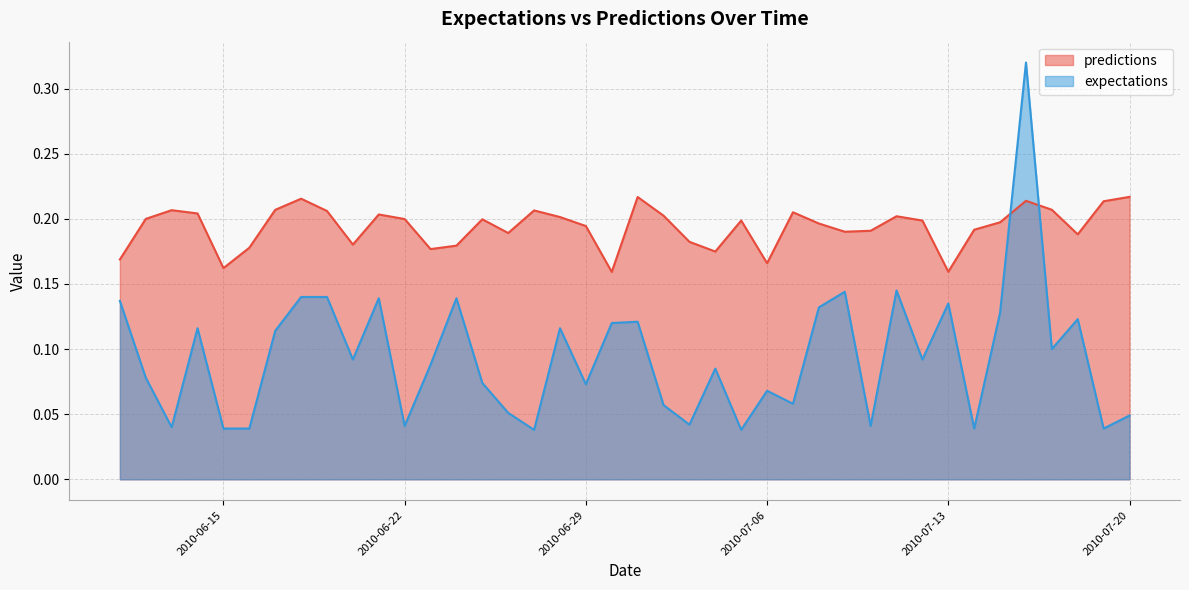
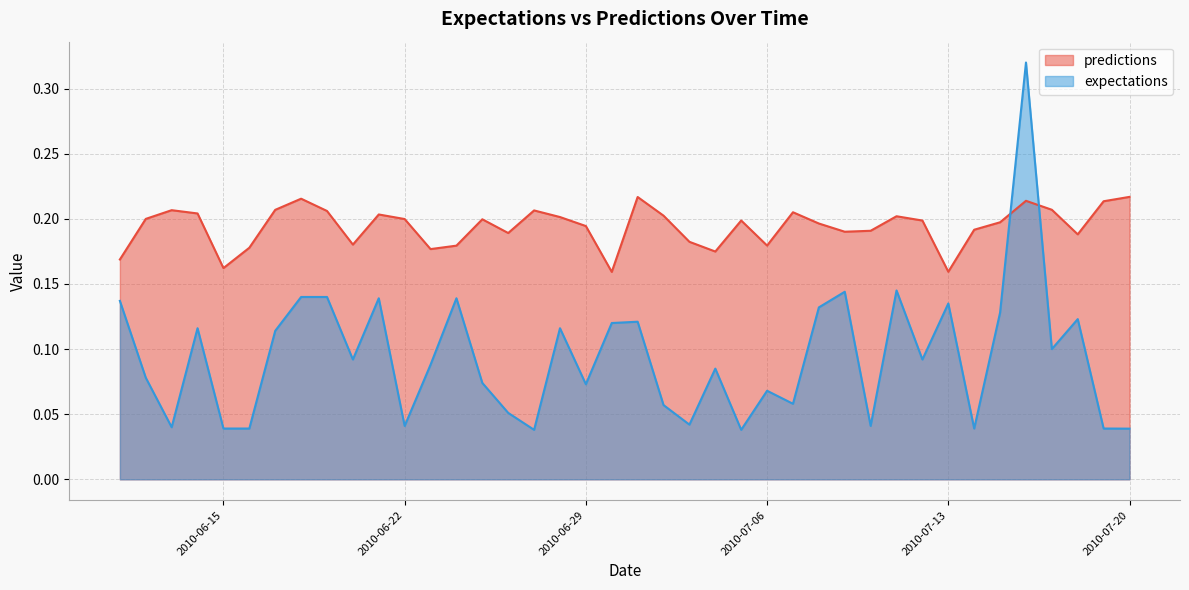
predictions, 2010-07-06: 0.166 -> 0.179
expectations, 2010-07-20: 0.049 -> 0.039
